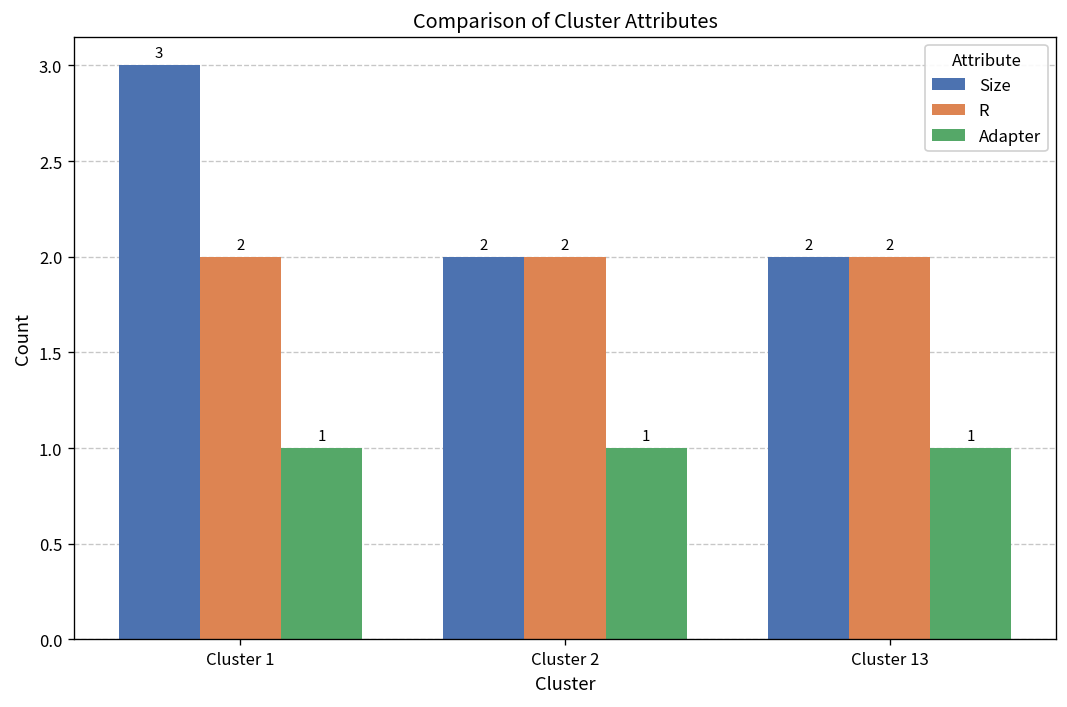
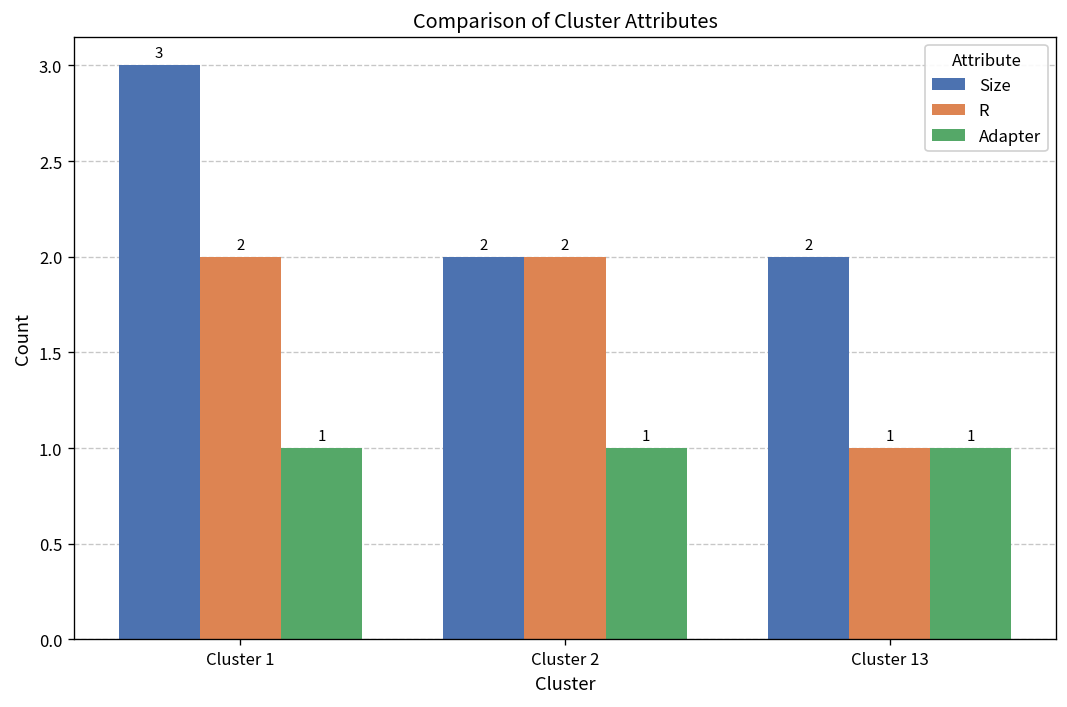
R, Cluster 13: 2 -> 1
